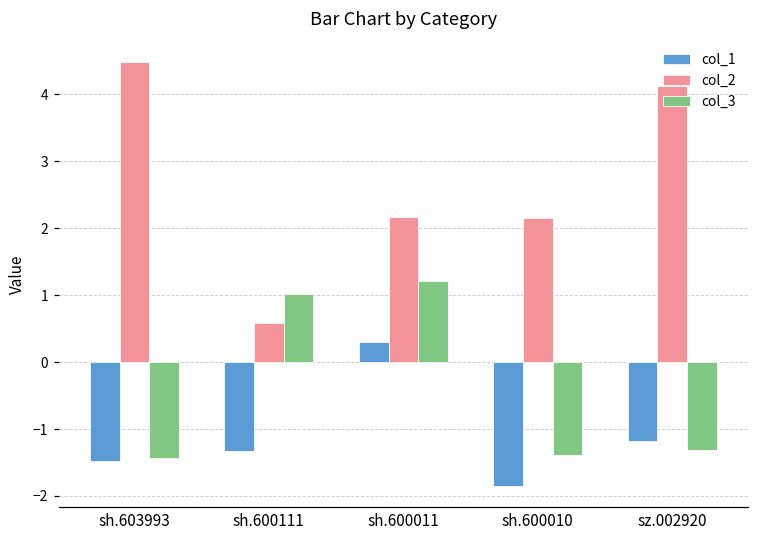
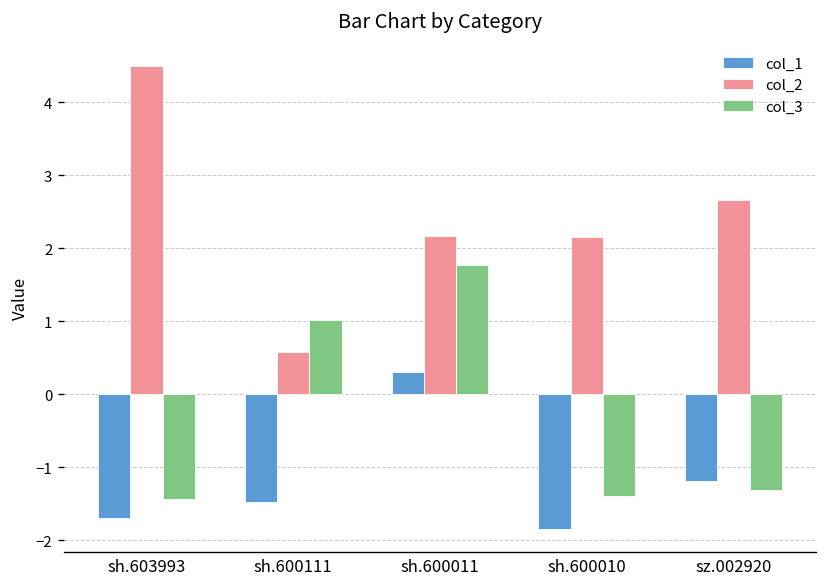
col_1, sh.603993: -1.5 -> -1.7
col_1, sh.600111: -1.3 -> -1.5
col_3, sh.600011: 1.2 -> 1.8
col_2, sz.002920: 4.1 -> 2.7
